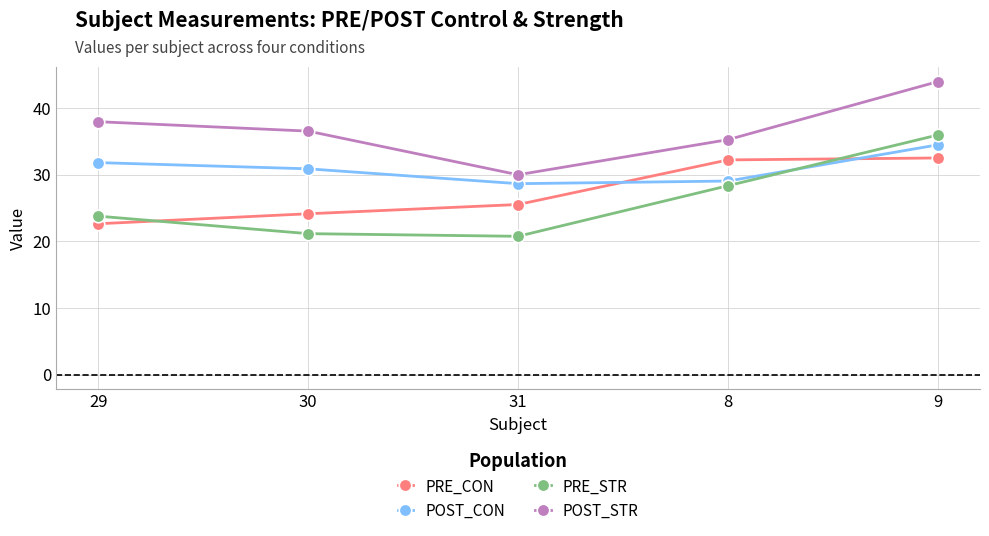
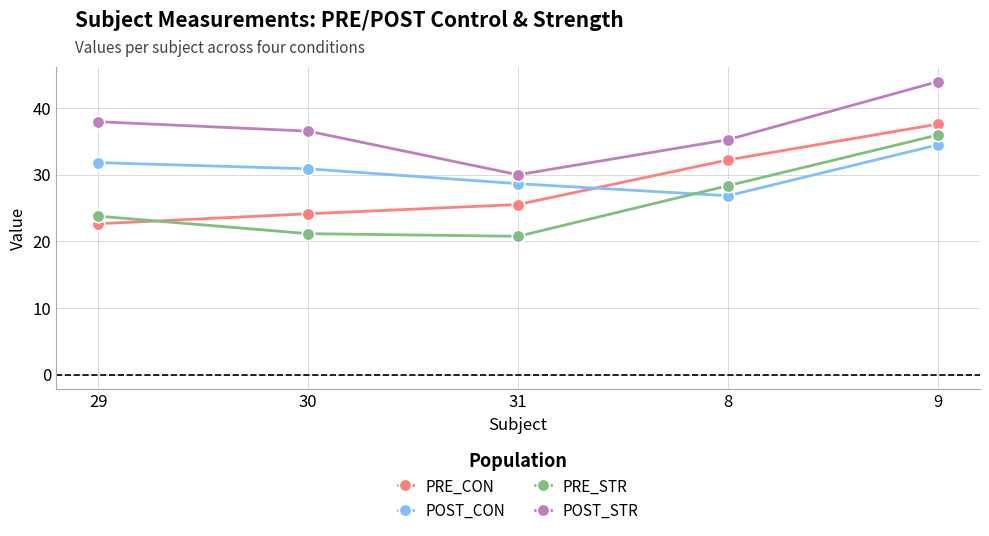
POST_CON, 8: 29 -> 27
PRE_CON, 9: 33 -> 38
